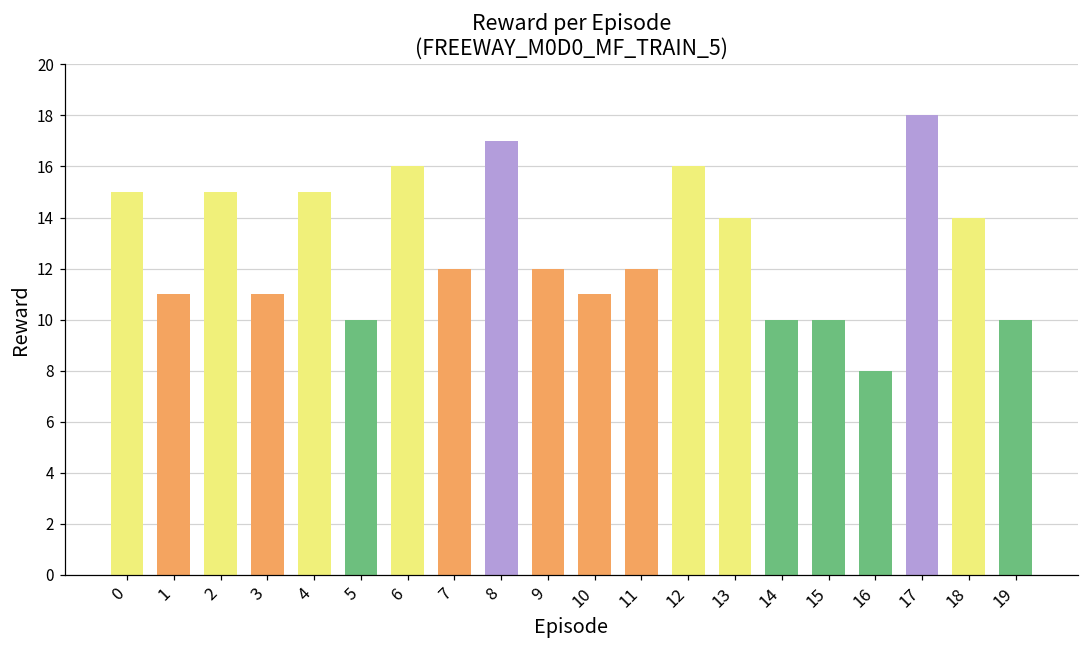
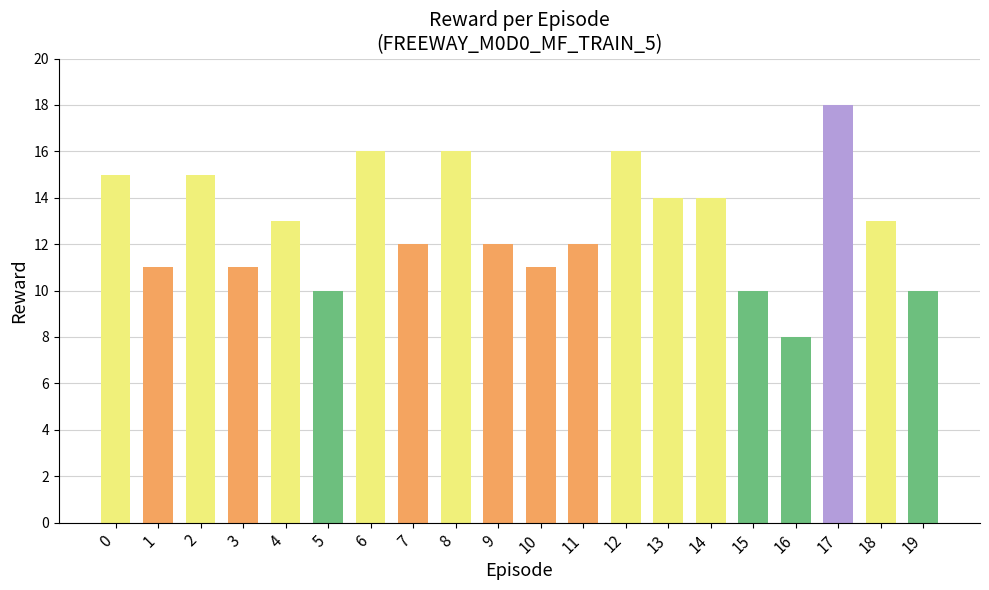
4: 15 -> 13
8: 17 -> 16
14: 10 -> 14
18: 14 -> 13
